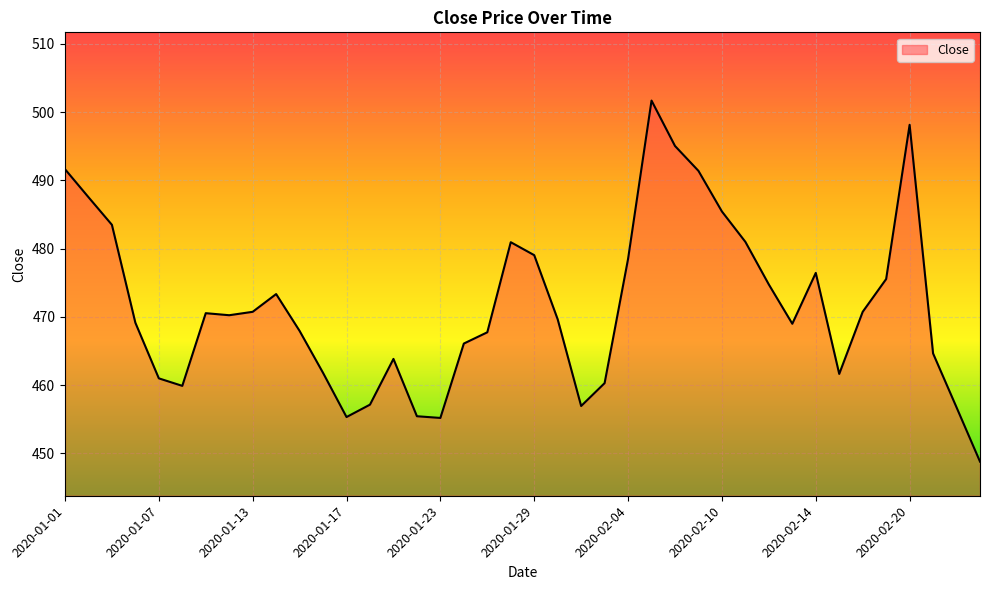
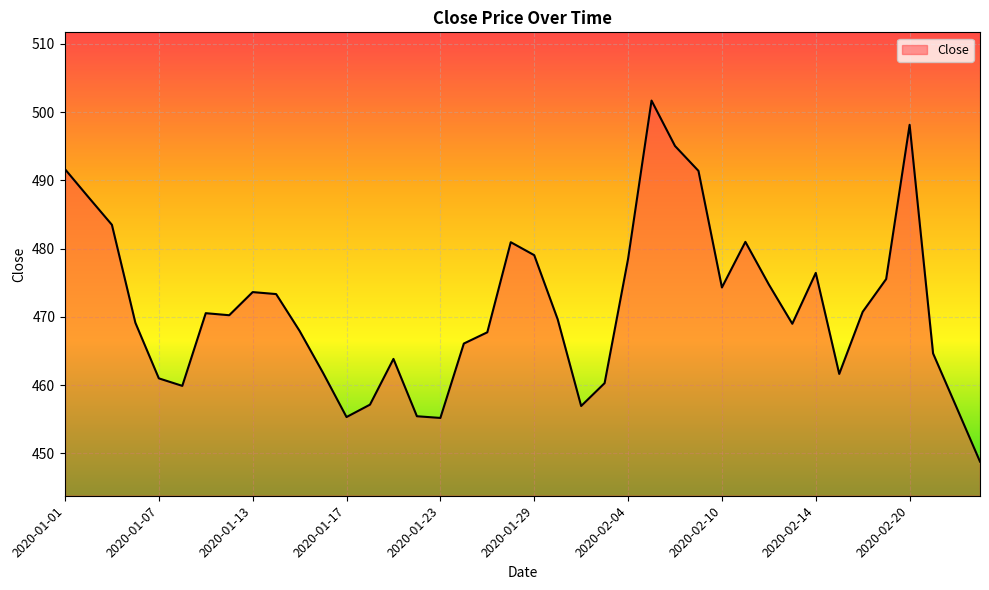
2020-01-13: 471 -> 474
2020-02-10: 485 -> 474
